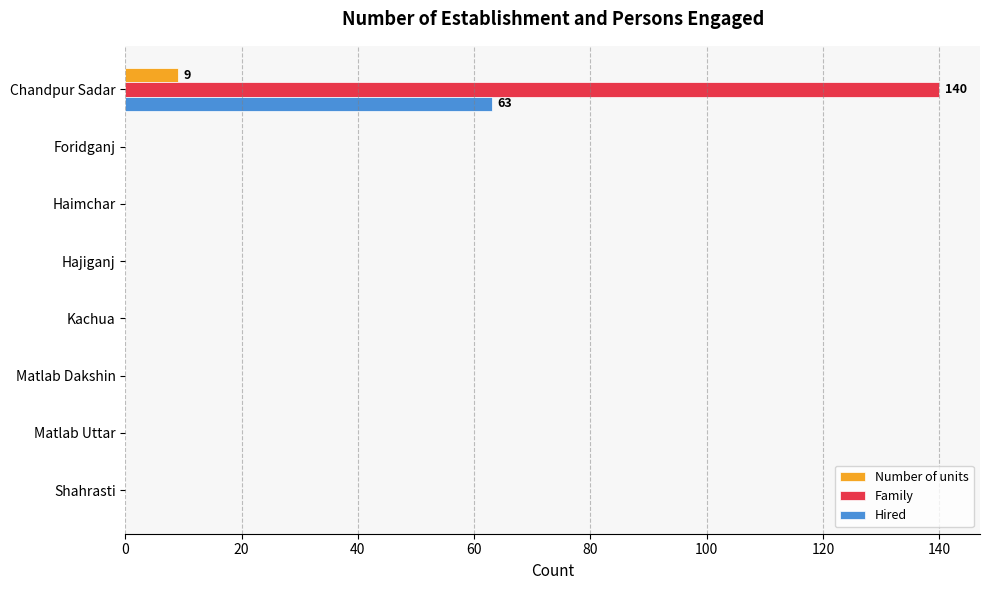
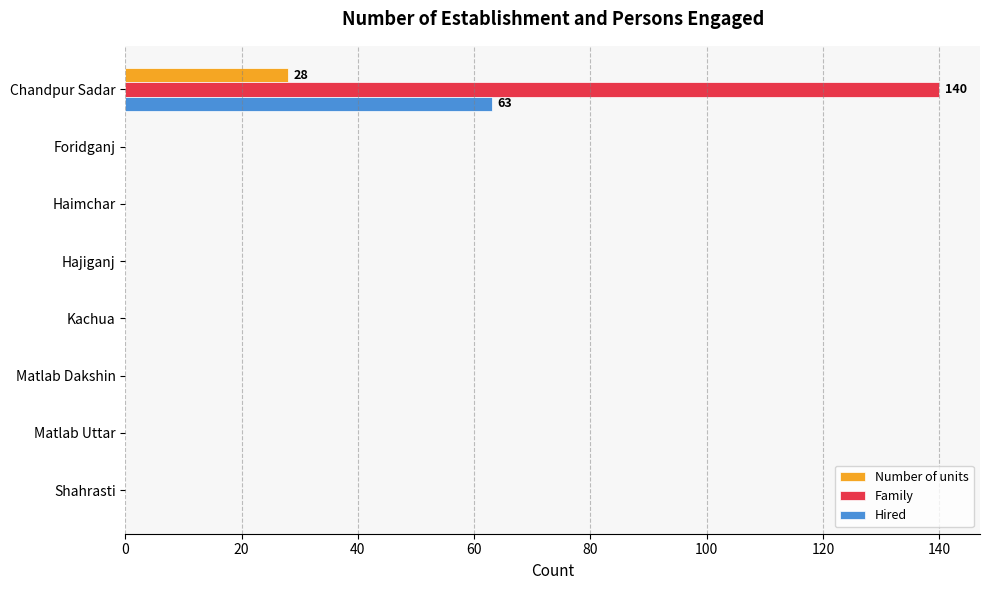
Number of units, Chandpur Sadar: 9 -> 28
